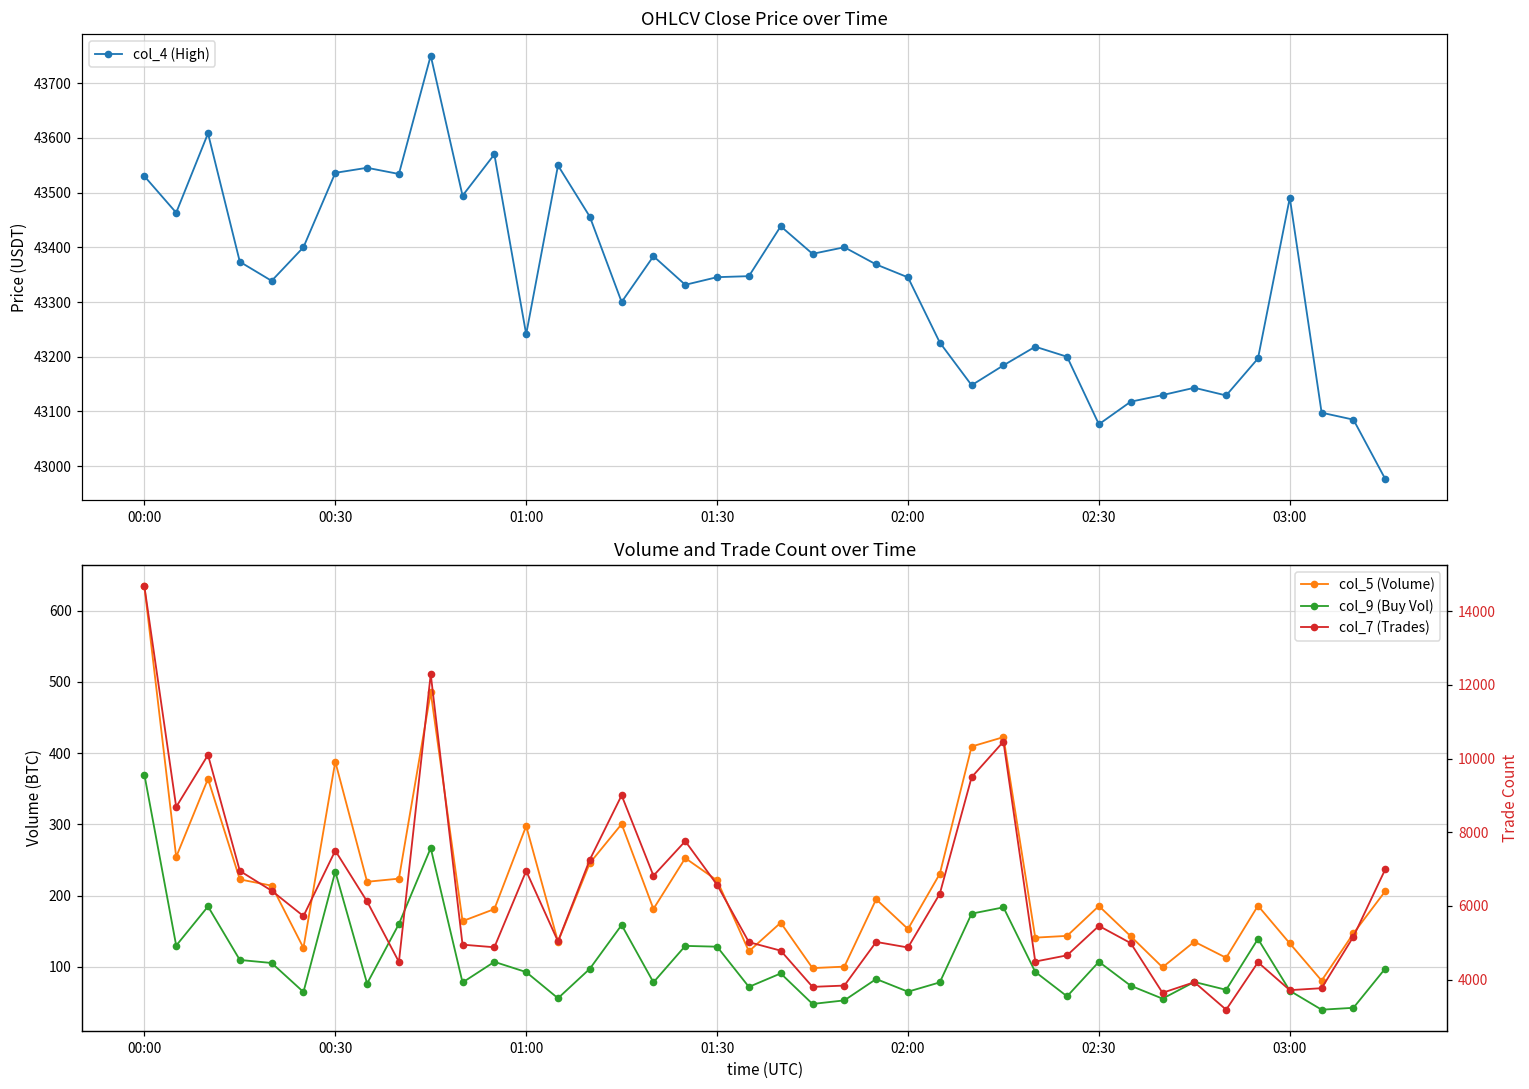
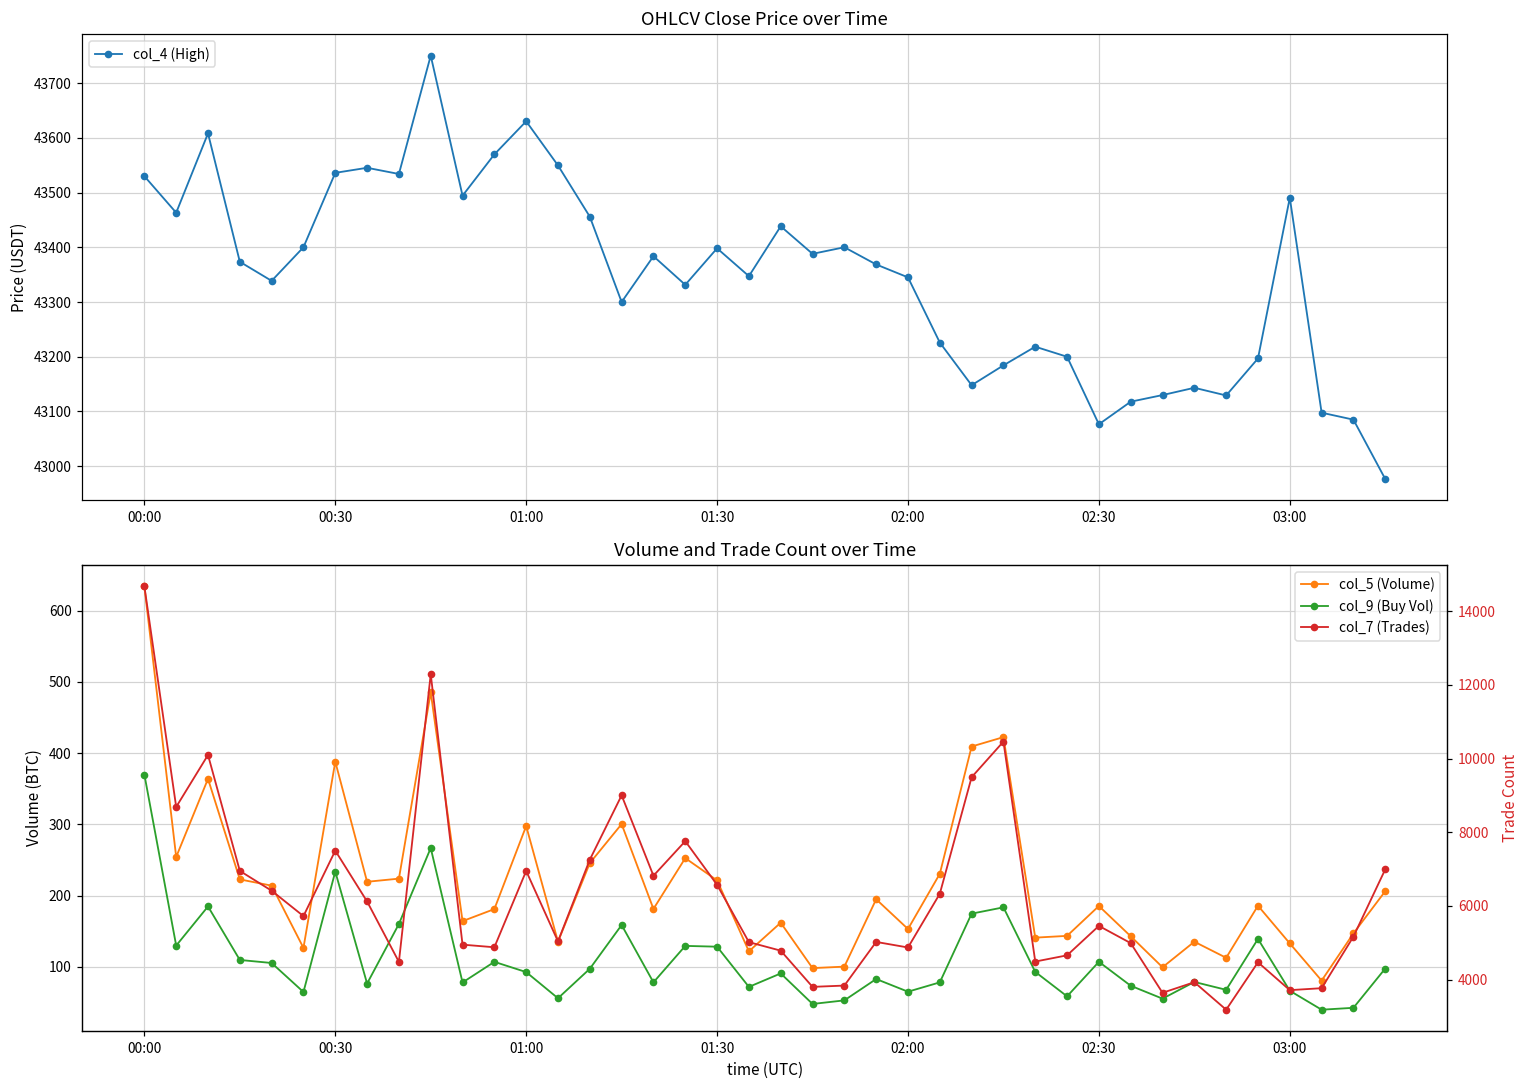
OHLCV Close Price over Time, 01:00: 43240 -> 43630
OHLCV Close Price over Time, 01:30: 43350 -> 43400
